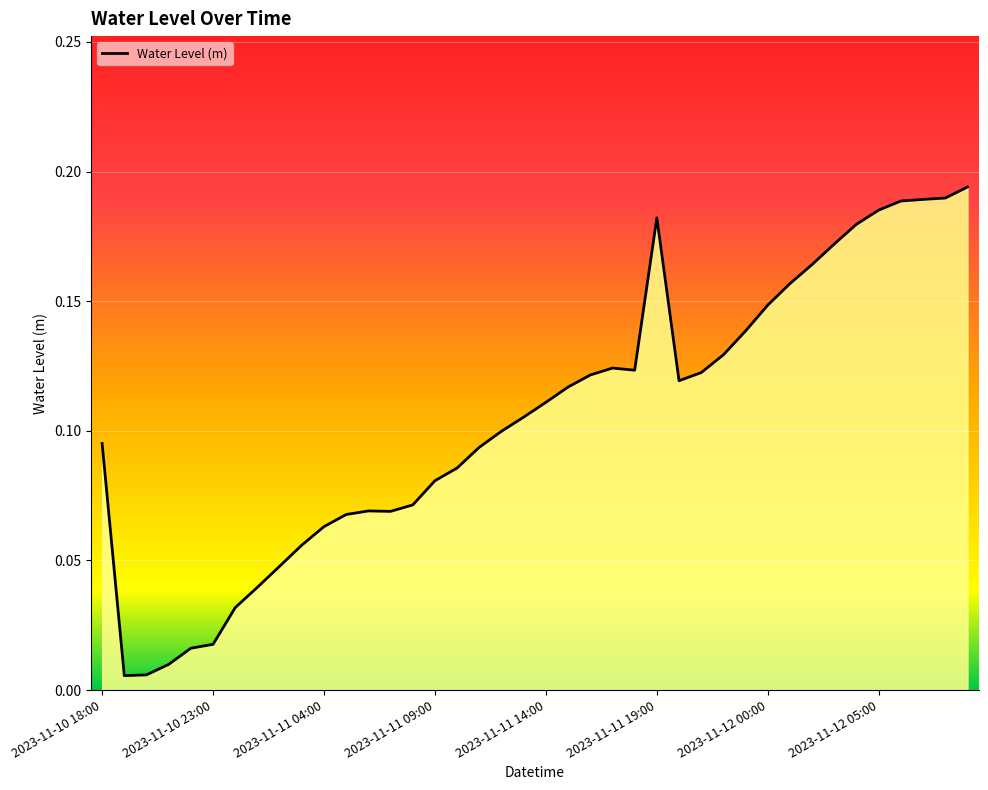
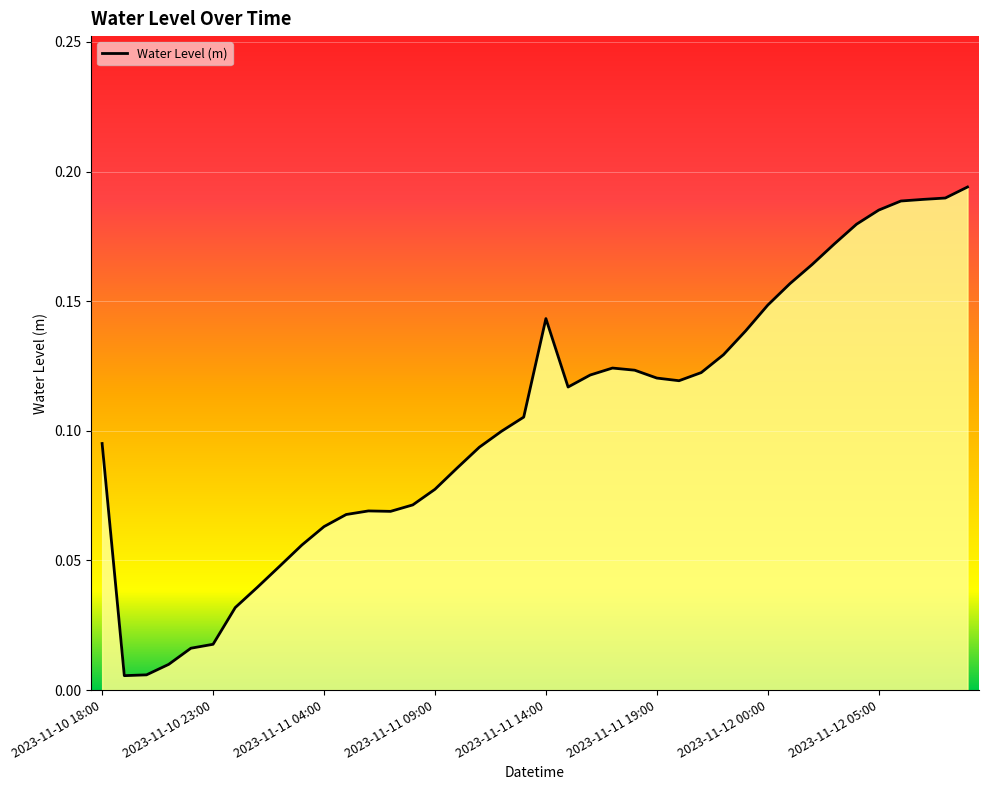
2023-11-11 09:00: 0.081 -> 0.077
2023-11-11 14:00: 0.111 -> 0.143
2023-11-11 19:00: 0.182 -> 0.120
